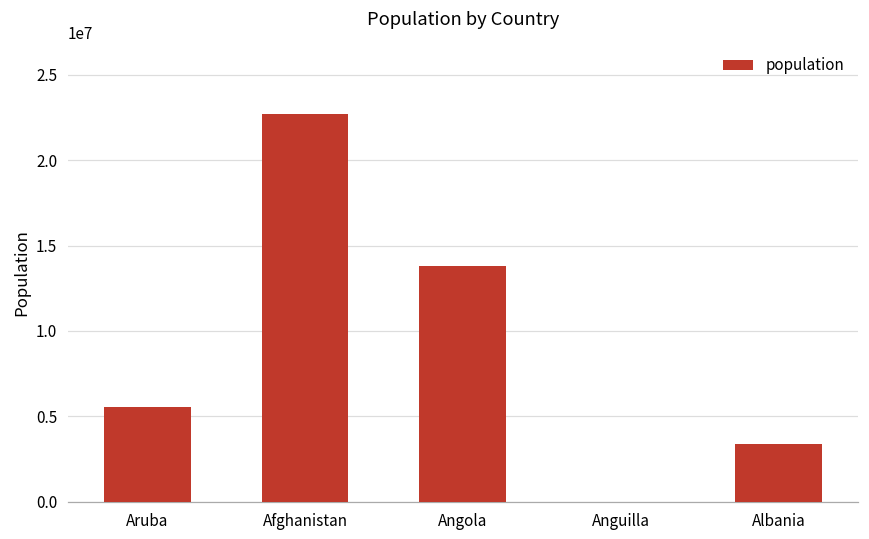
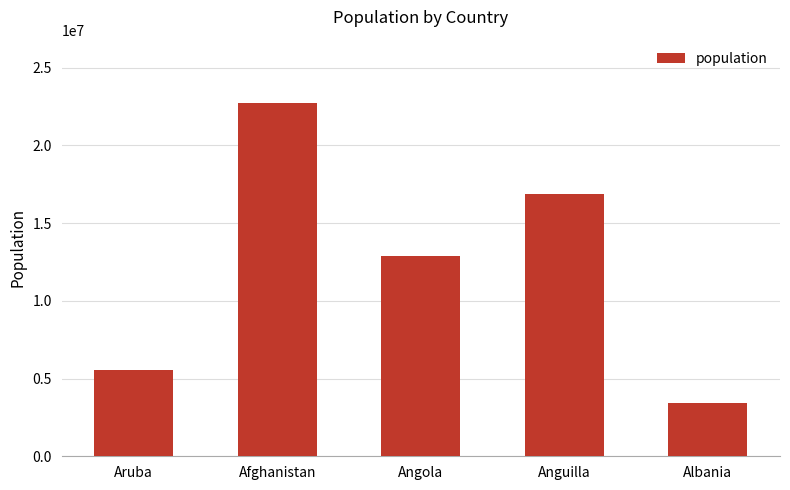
Angola: 13800000 -> 12900000
Anguilla: 0 -> 16900000
